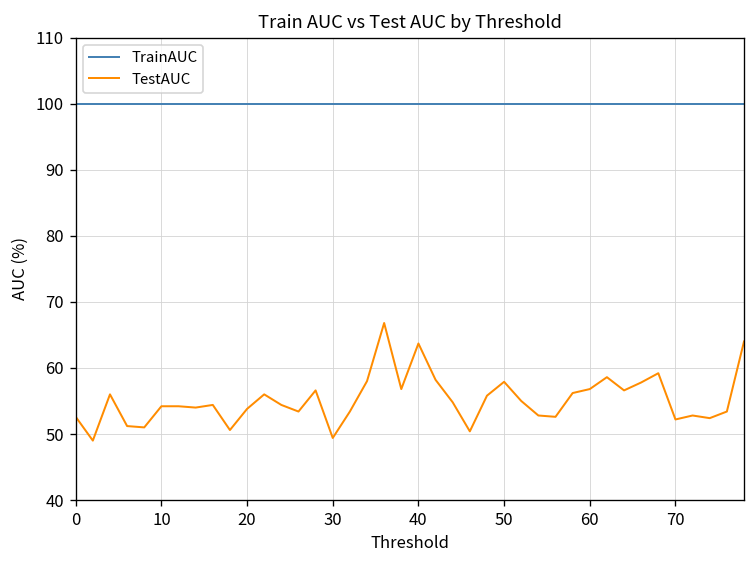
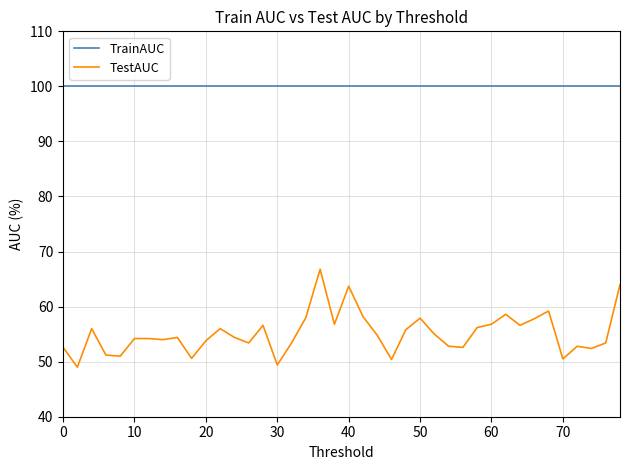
TestAUC, 70: 52 -> 51
